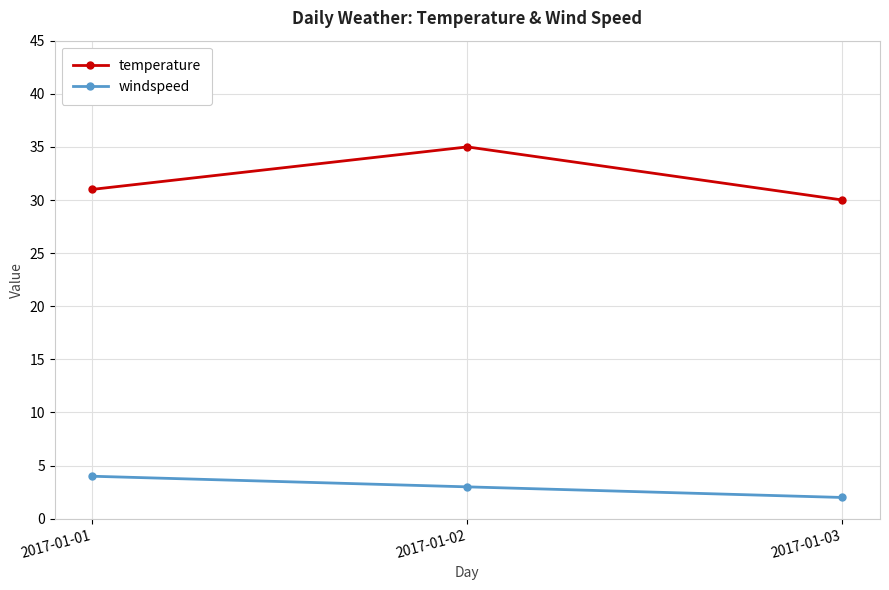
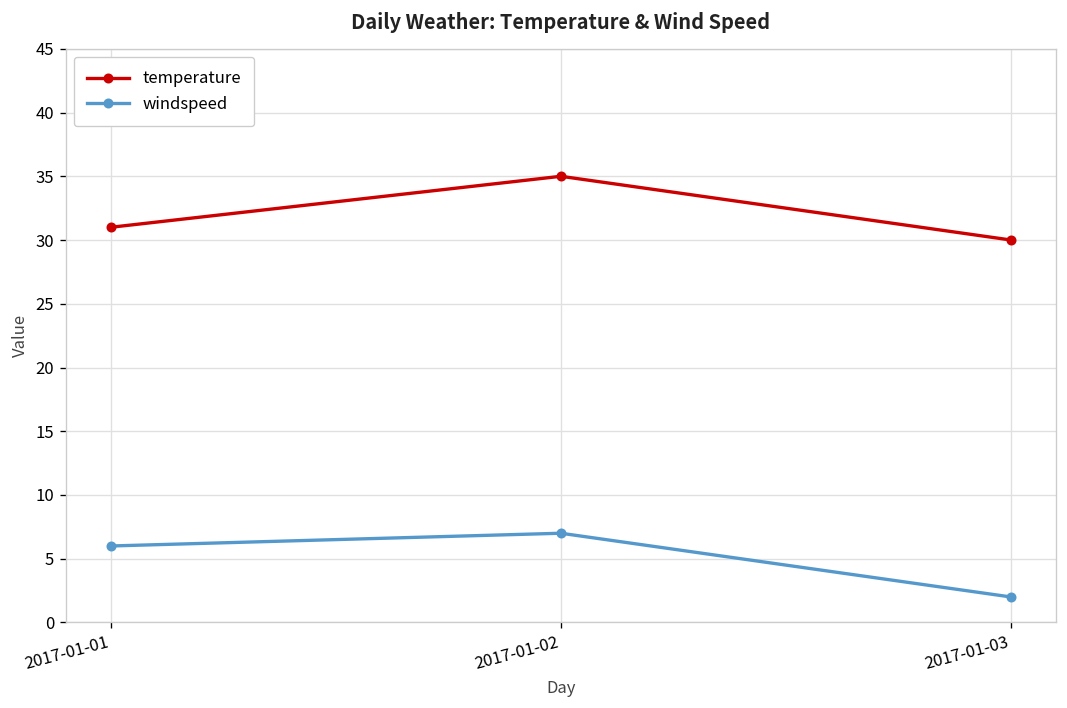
windspeed, 2017-01-01: 4 -> 6
windspeed, 2017-01-02: 3 -> 7
